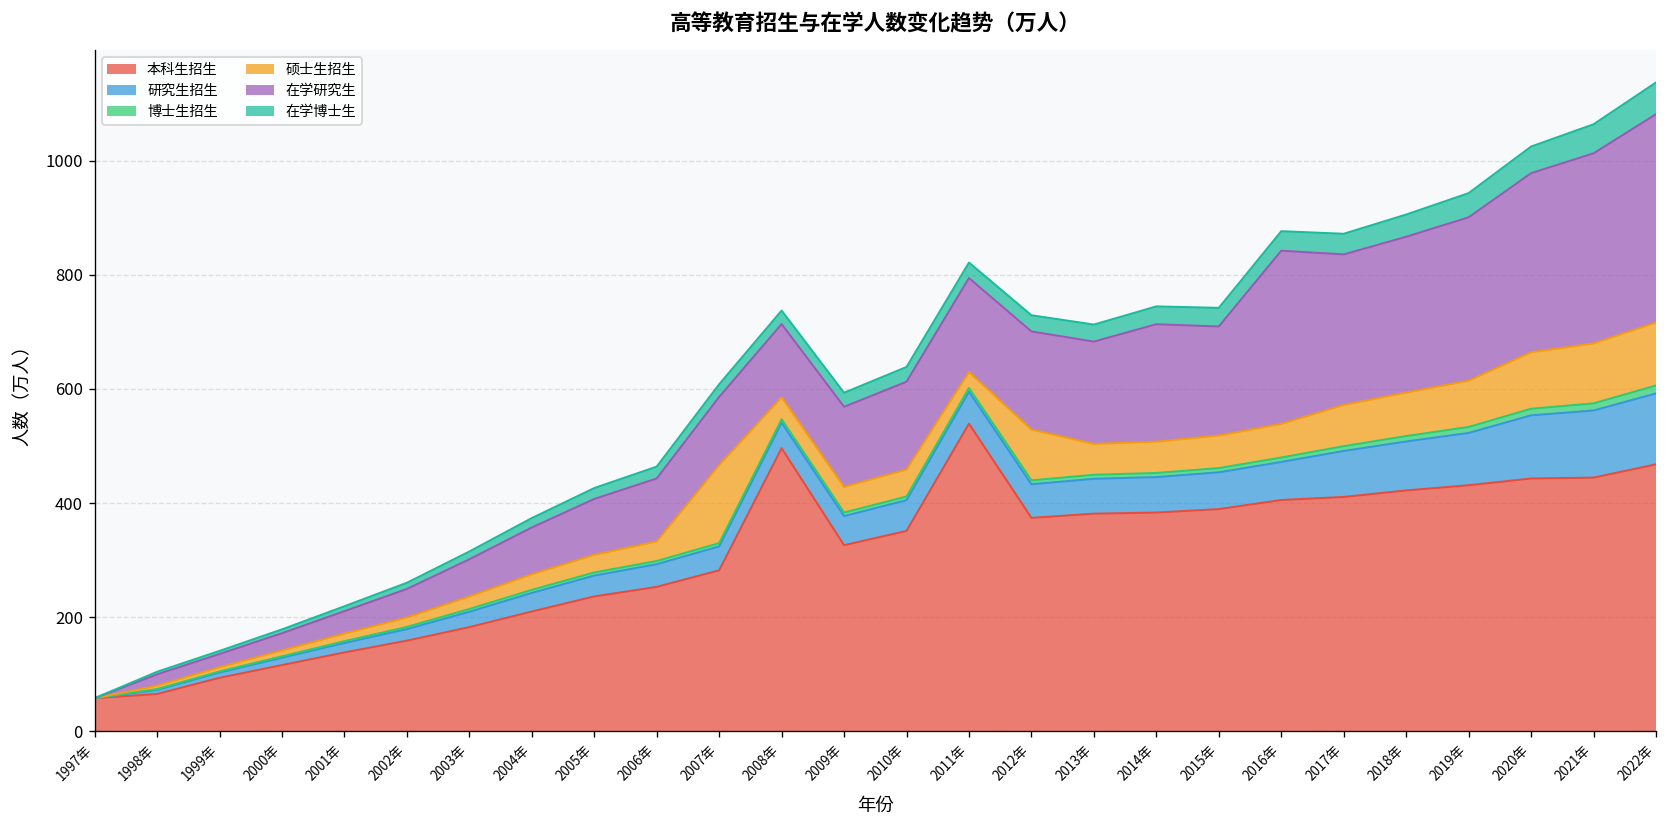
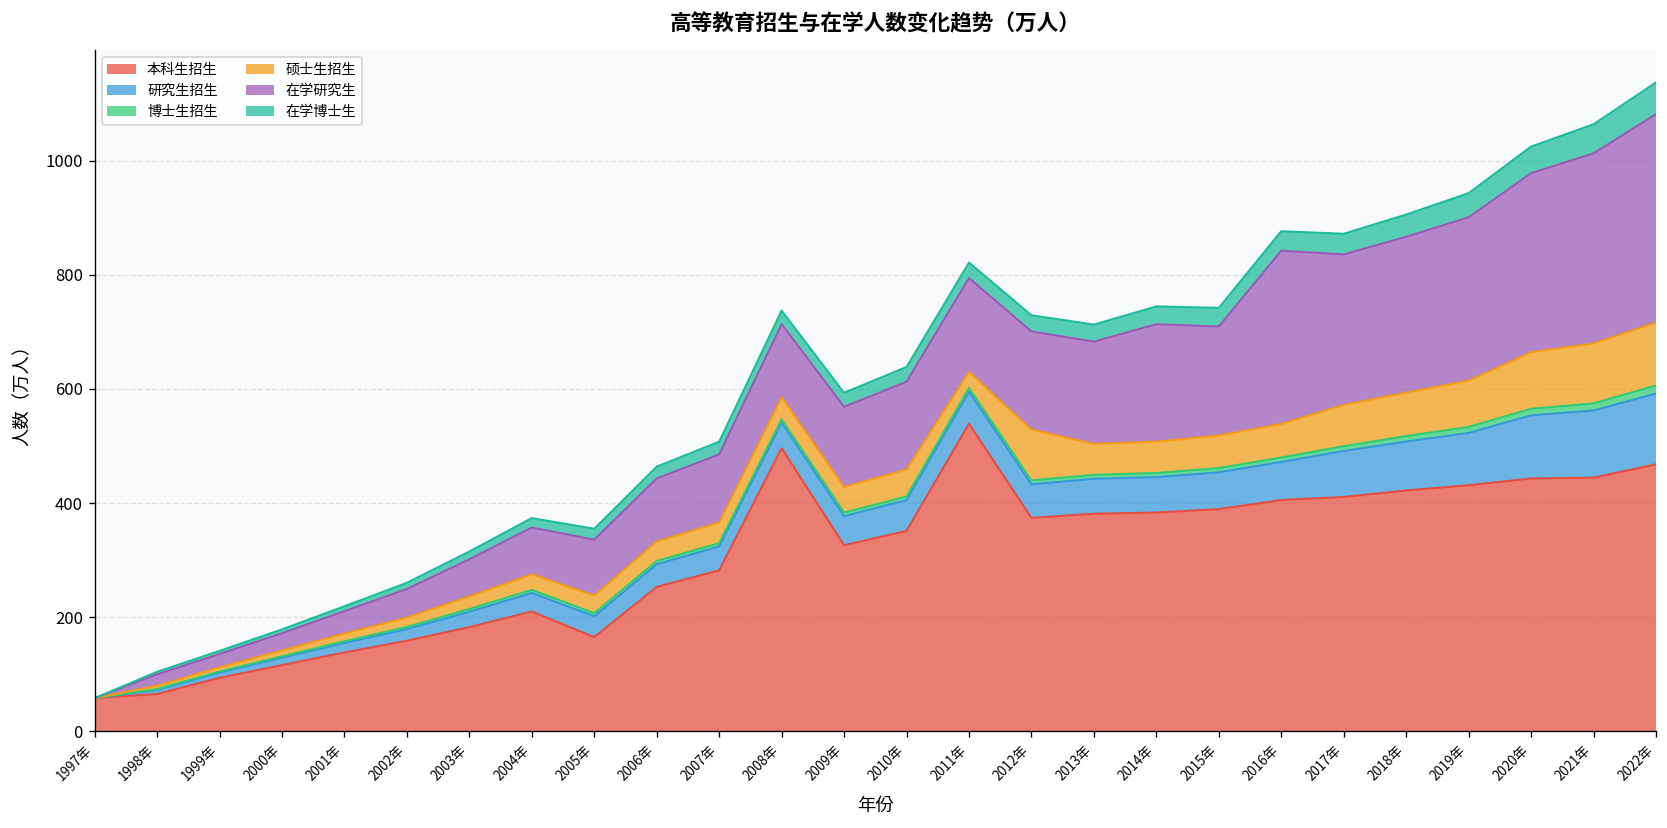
本科生招生, 2005年: 240 -> 170
硕士生招生, 2007年: 140 -> 40
